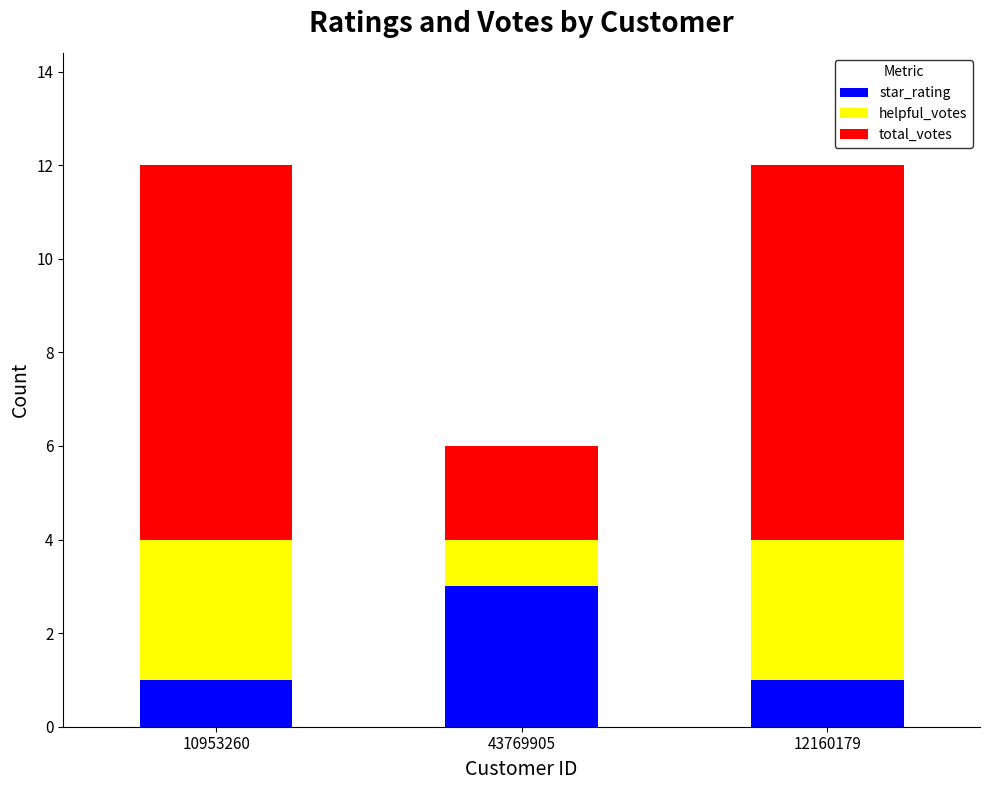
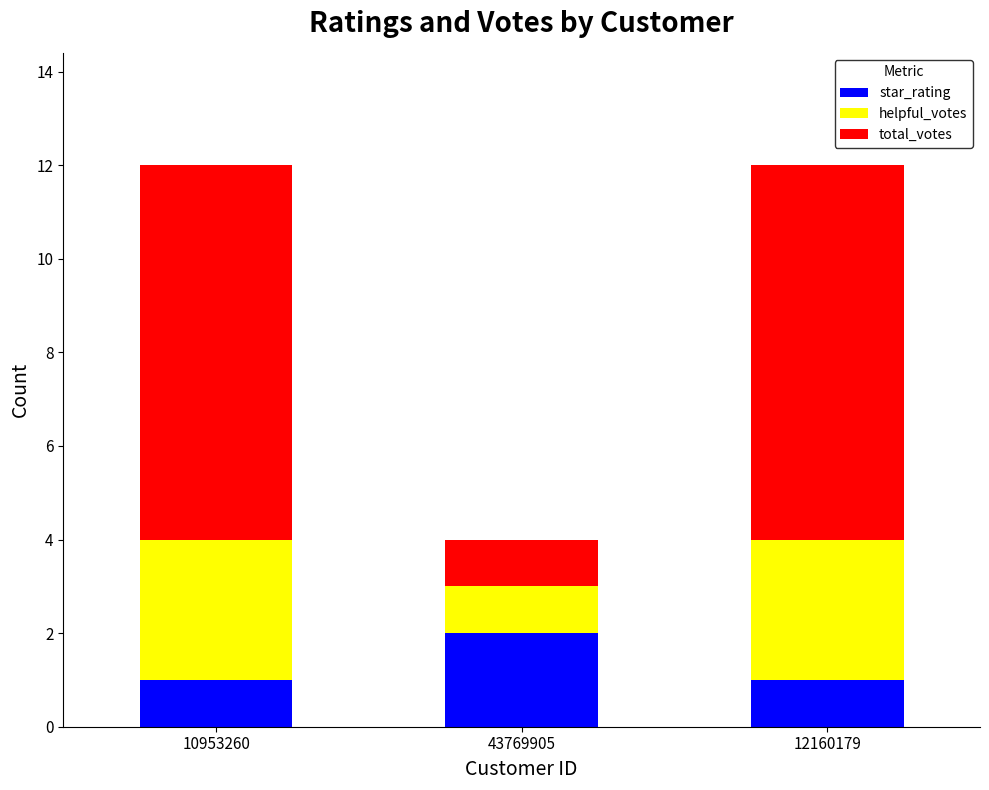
star_rating, 43769905: 3 -> 2
total_votes, 43769905: 2 -> 1
